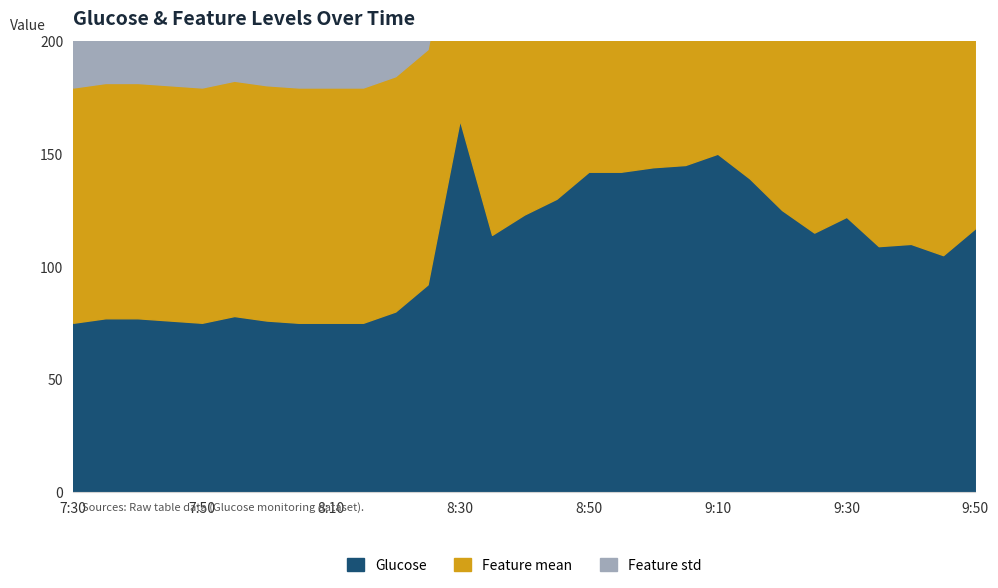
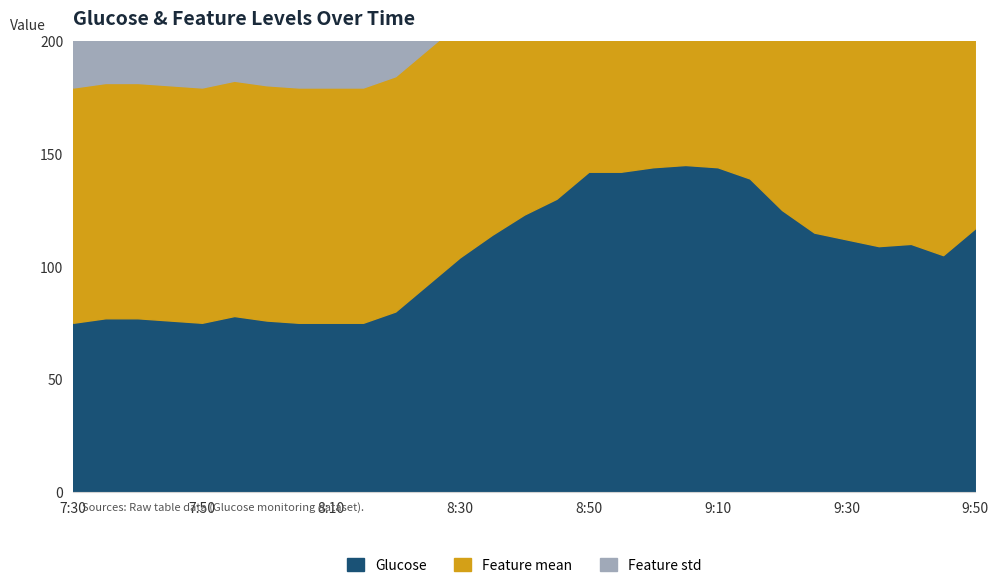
Glucose, 8:30: 165 -> 104
Glucose, 9:10: 150 -> 144
Glucose, 9:30: 122 -> 112
